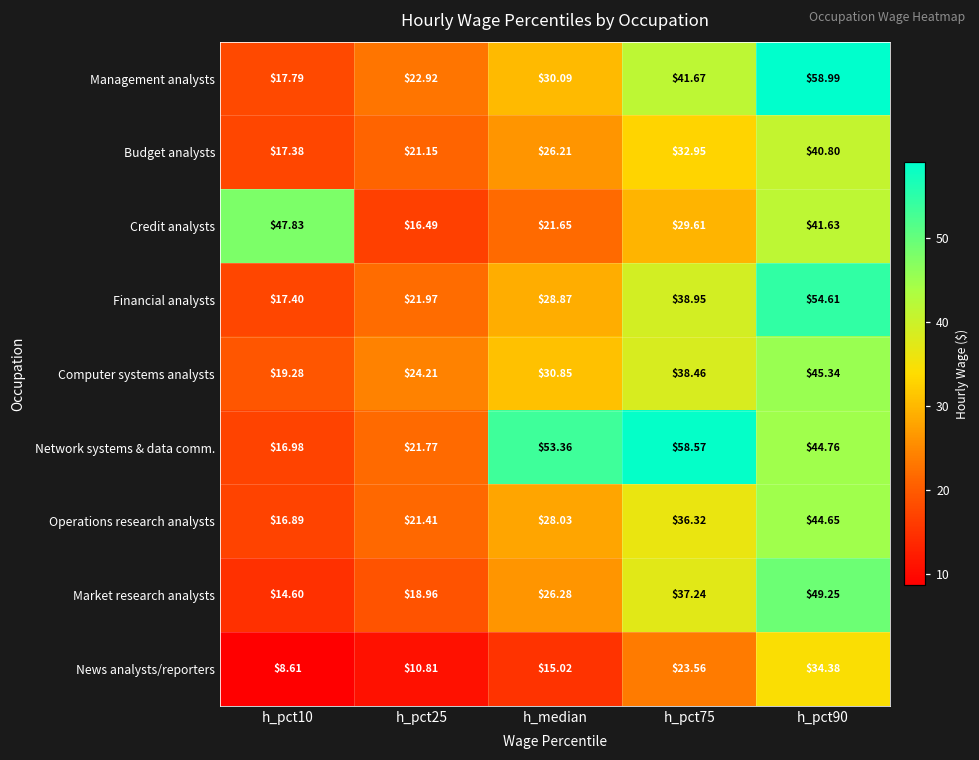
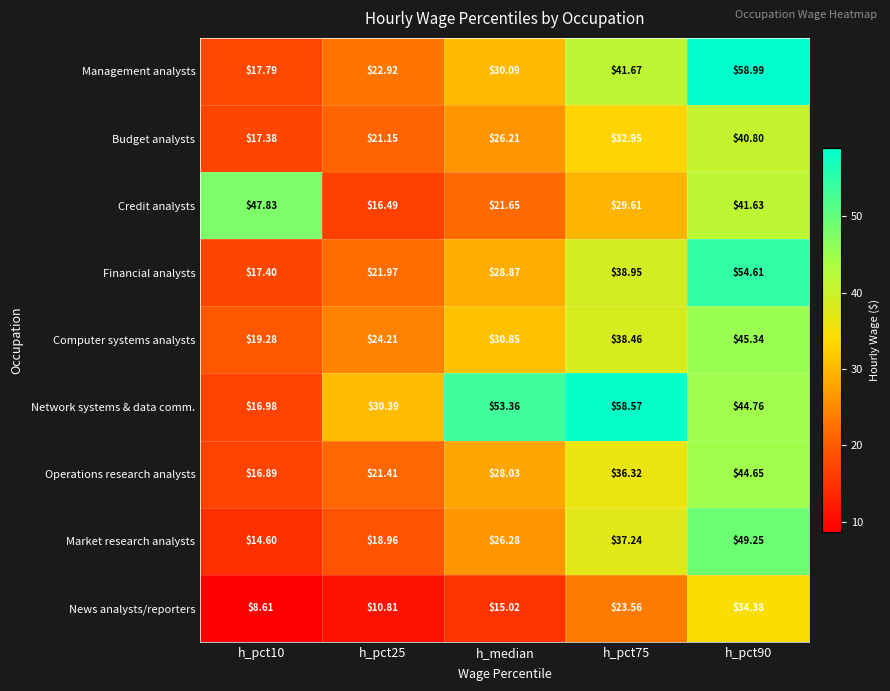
Network systems & data comm., h_pct25: $21.77 -> $30.39
